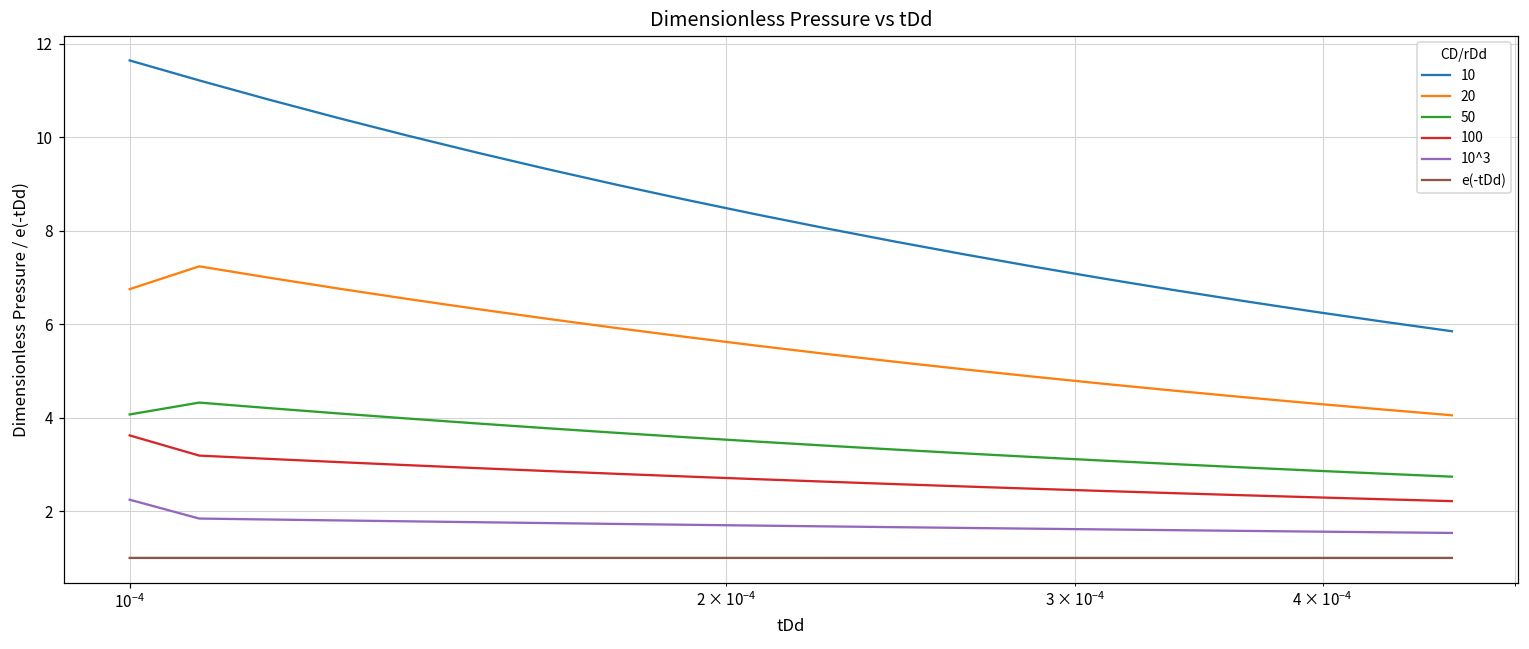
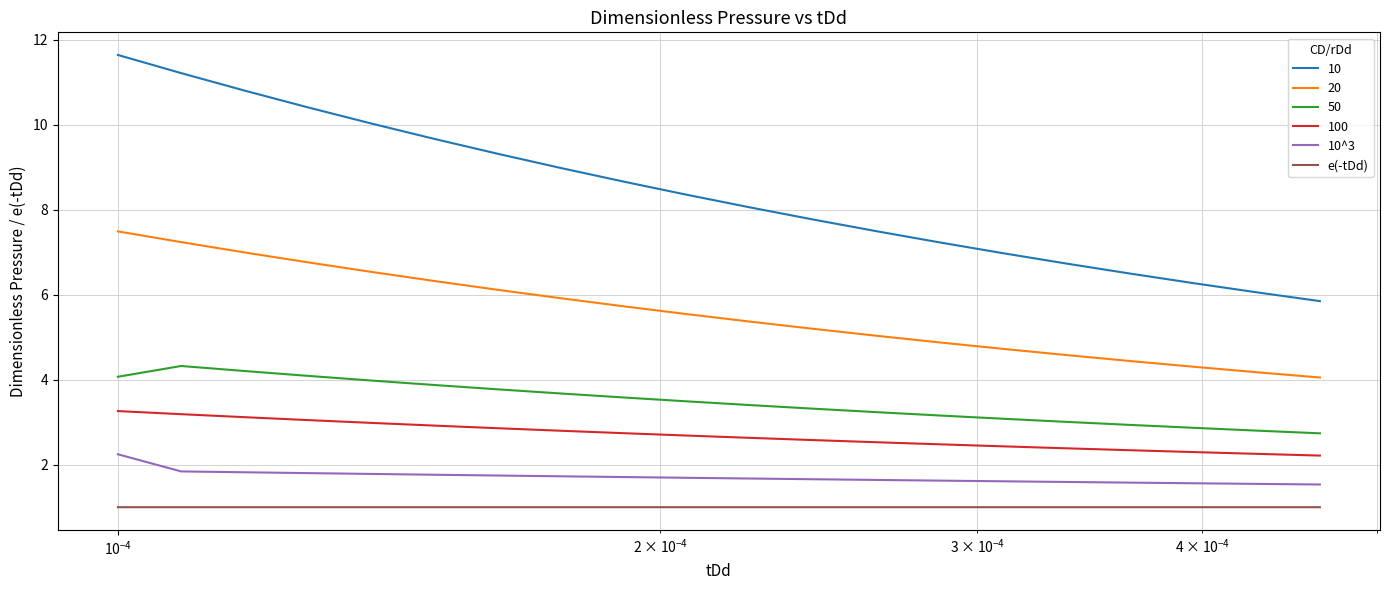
20, 10^-4: 6.8 -> 7.5
100, 10^-4: 3.6 -> 3.3
